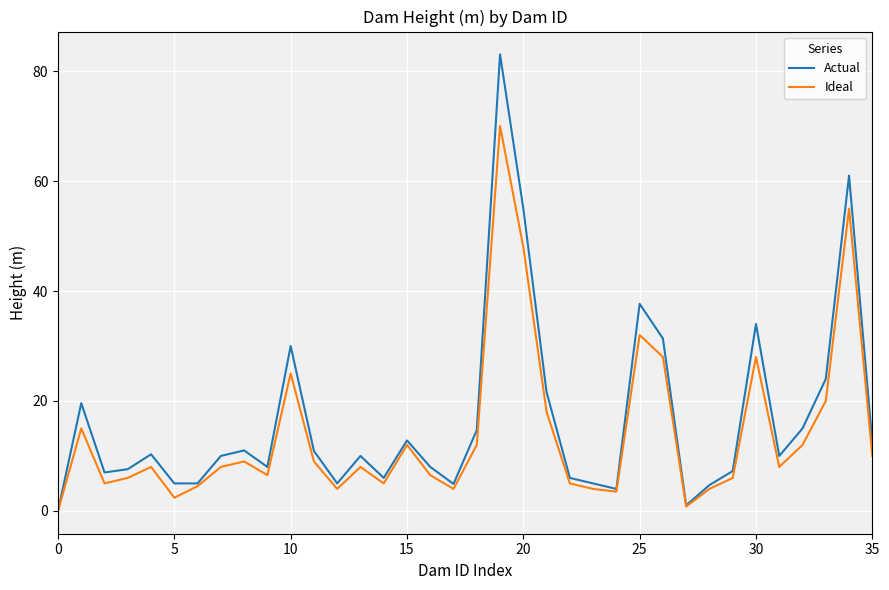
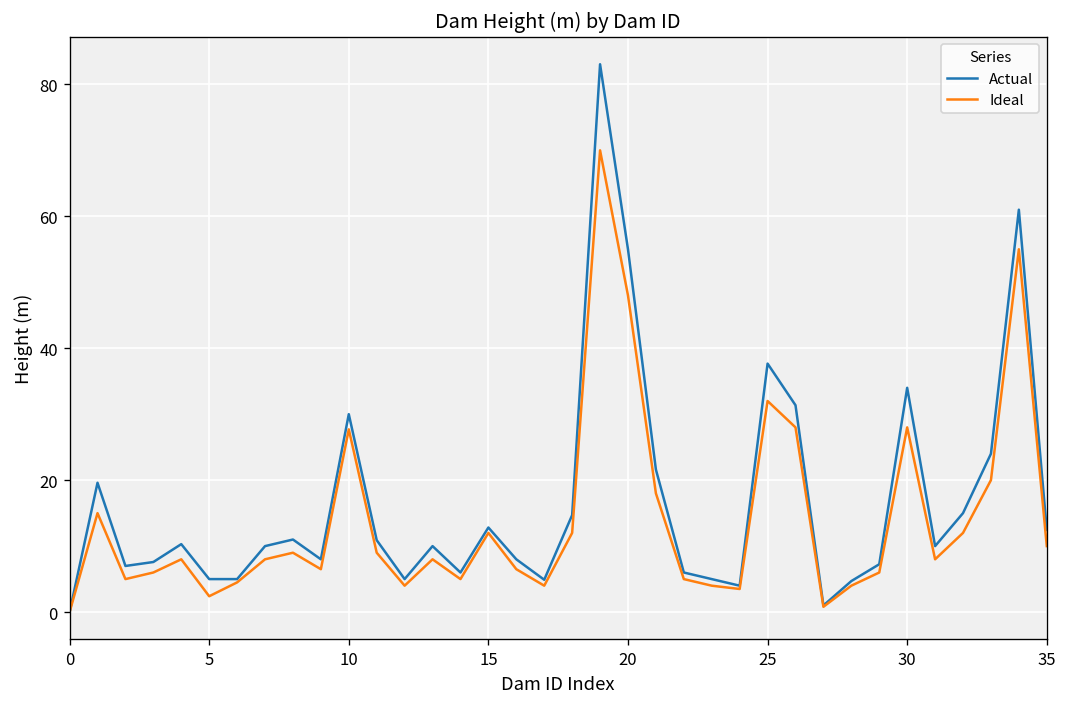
Ideal, 10: 25 -> 28
